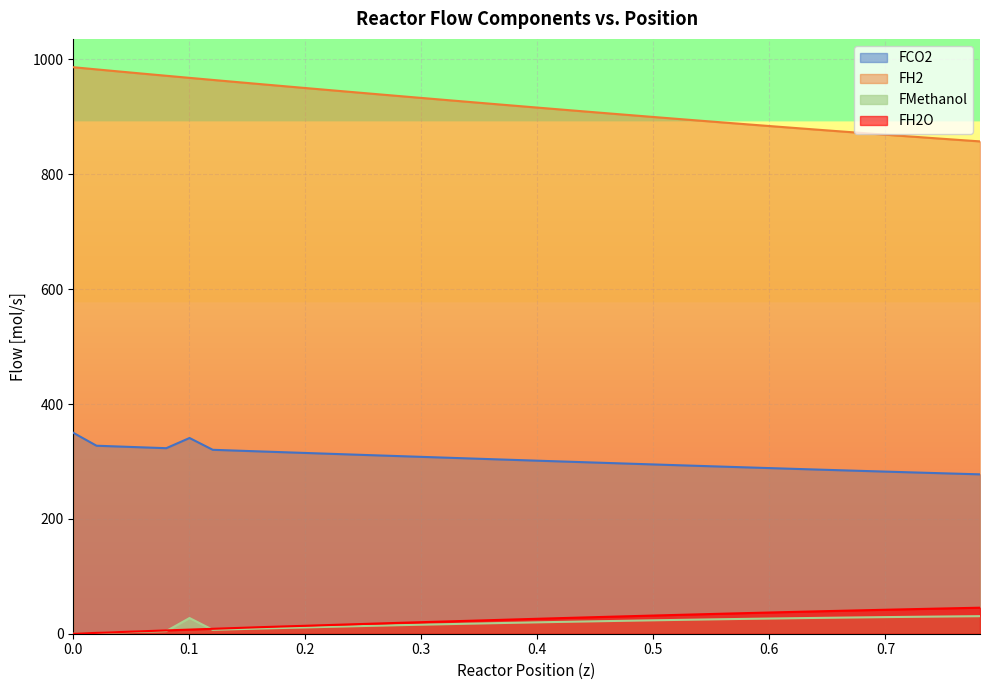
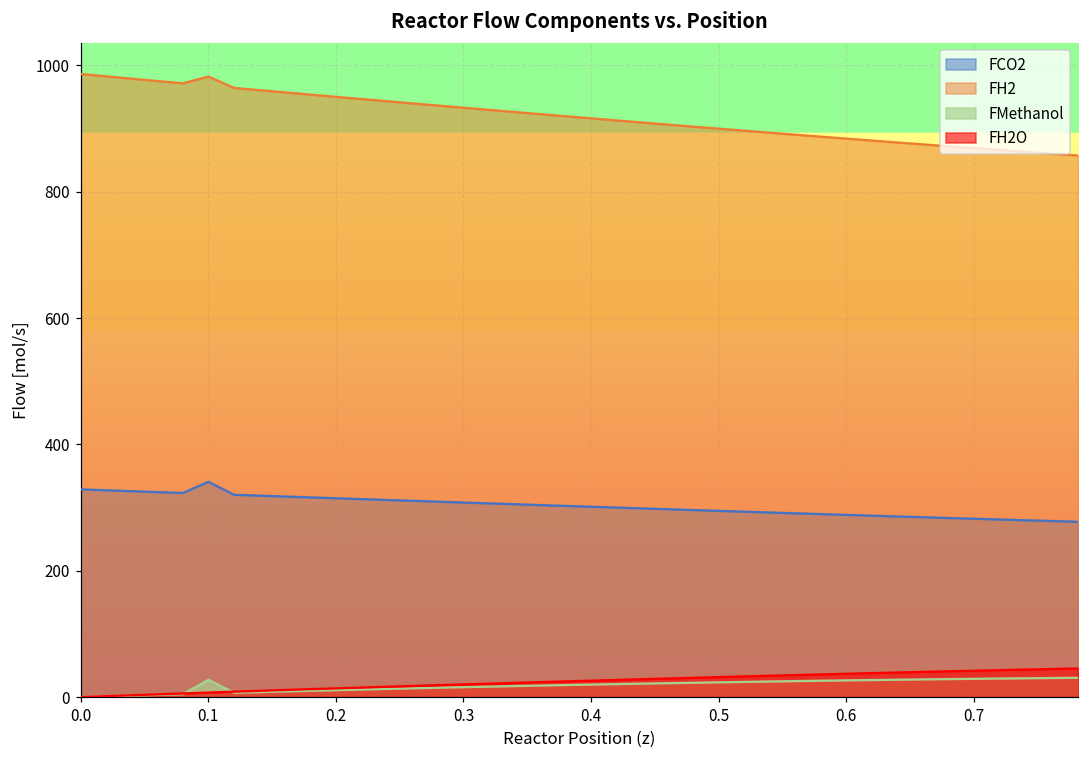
FCO2, 0.0: 350 -> 330
FH2, 0.1: 970 -> 980
